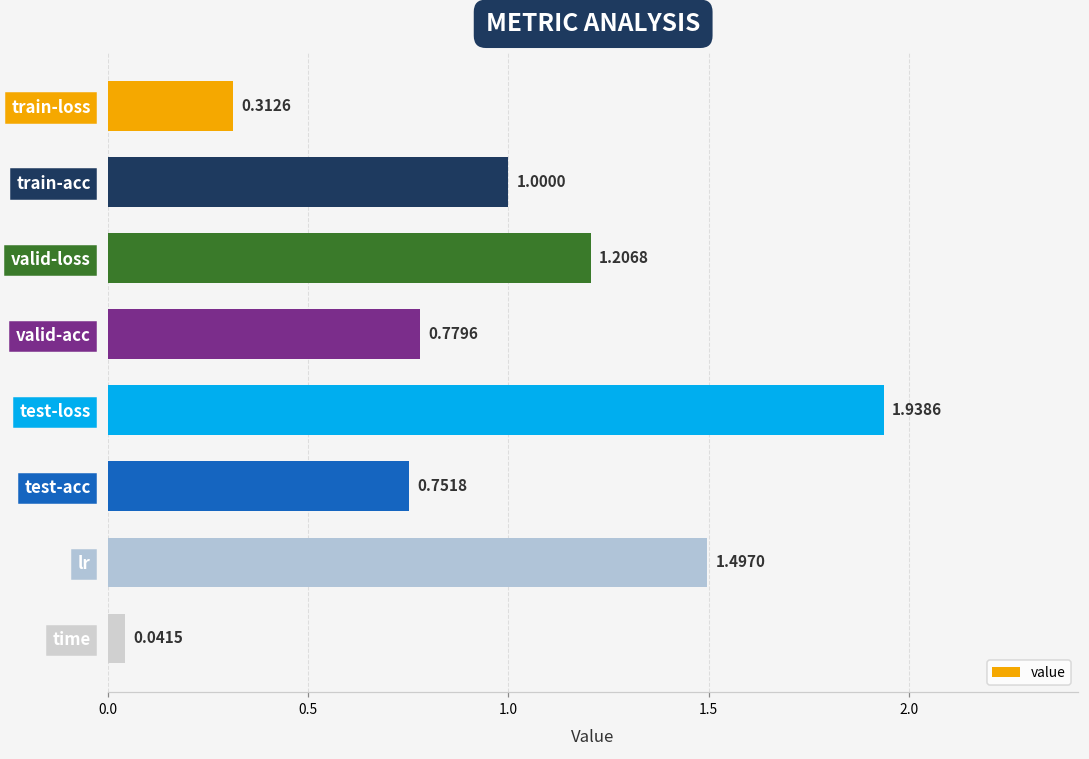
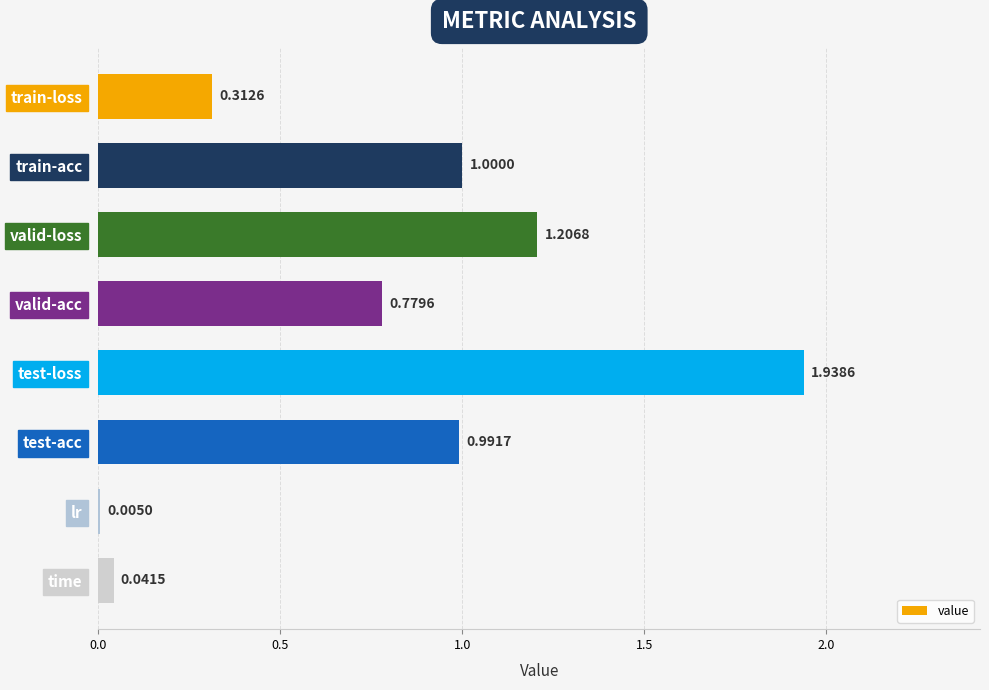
test-acc: 0.7518 -> 0.9917
lr: 1.4970 -> 0.0050
